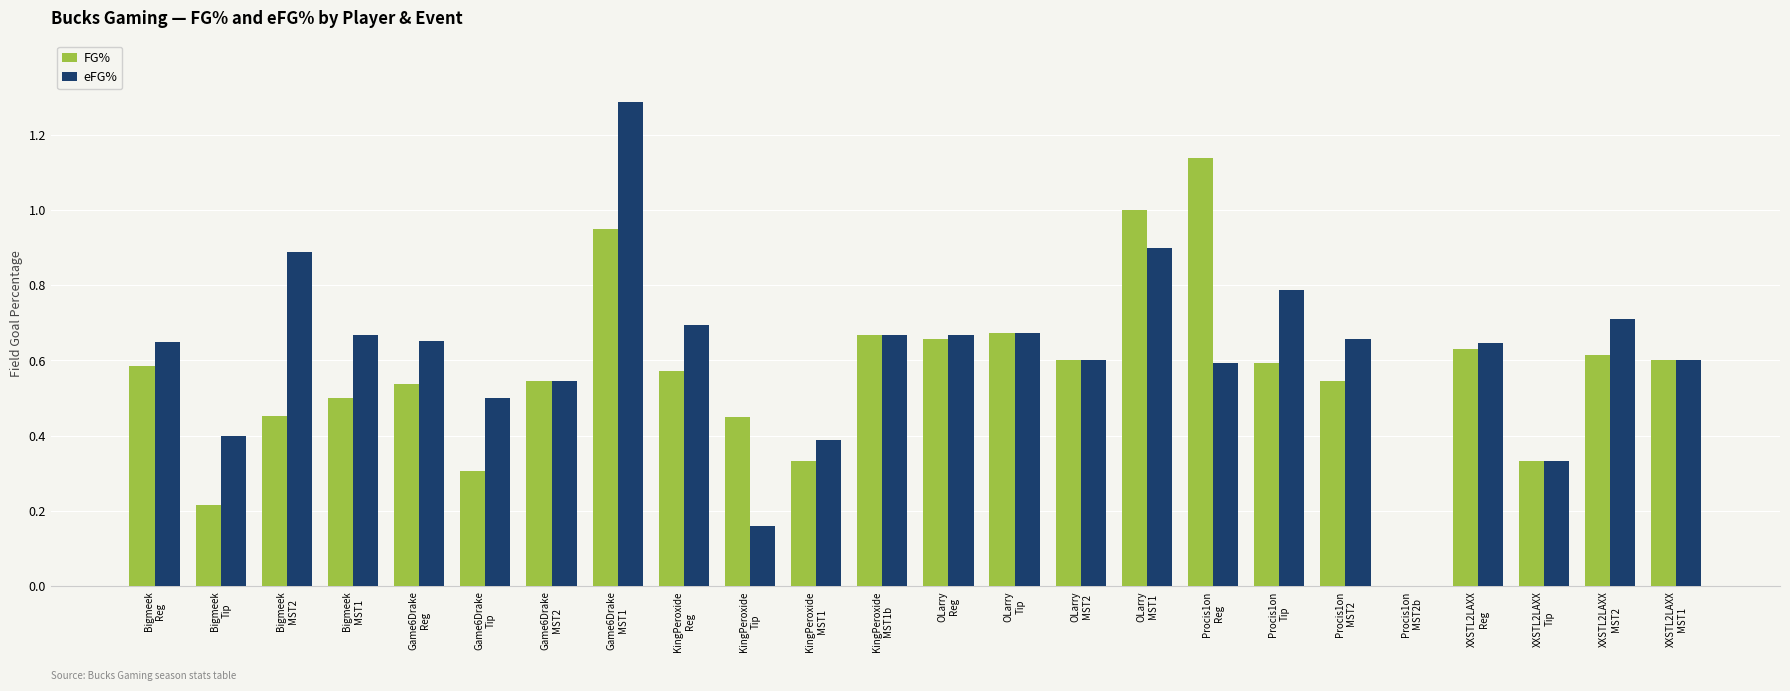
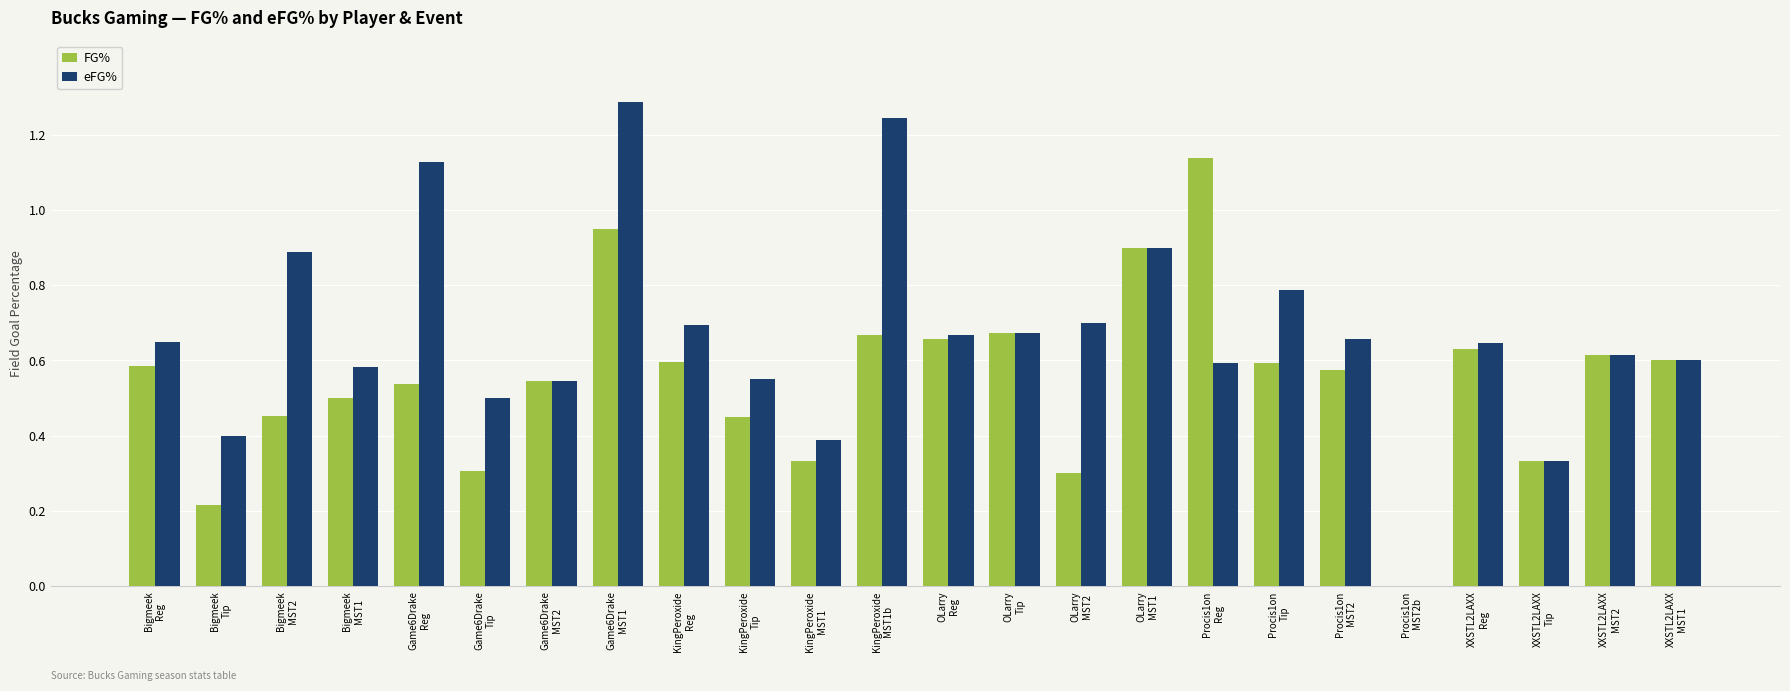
eFG%, Bigmeek MST1: 0.67 -> 0.58
eFG%, Game6Drake Reg: 0.65 -> 1.13
FG%, KingPeroxide Reg: 0.57 -> 0.60
eFG%, KingPeroxide Tip: 0.16 -> 0.55
eFG%, KingPeroxide MST1b: 0.67 -> 1.25
FG%, OLarry MST2: 0.6 -> 0.3
eFG%, OLarry MST2: 0.6 -> 0.7
FG%, OLarry MST1: 1.0 -> 0.9
FG%, Procis1on MST2: 0.55 -> 0.58
eFG%, XXSTL2LAXX MST2: 0.71 -> 0.62
